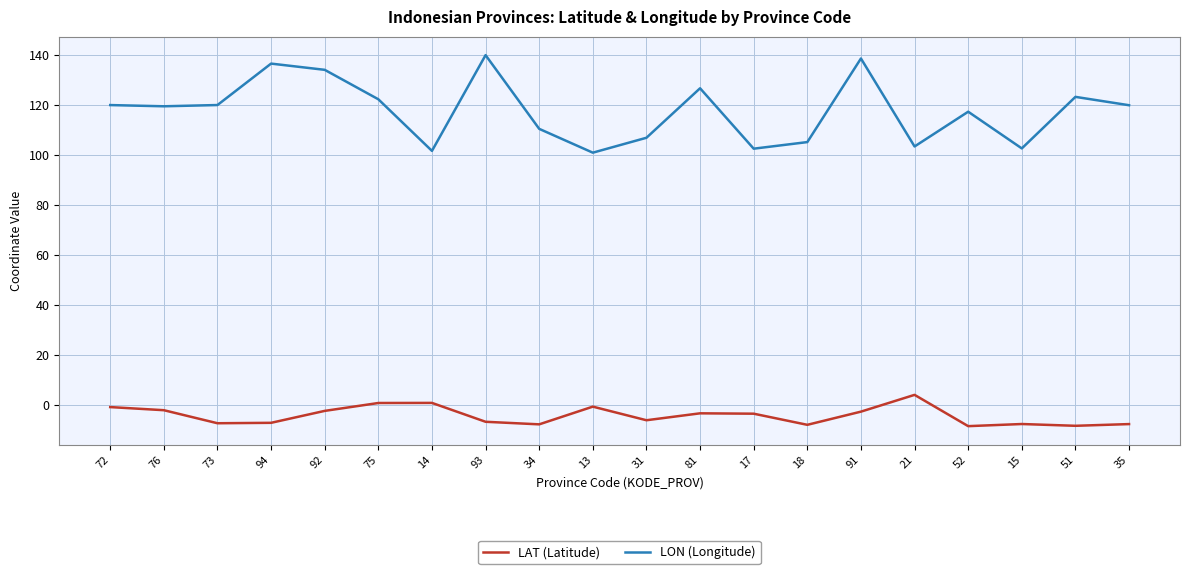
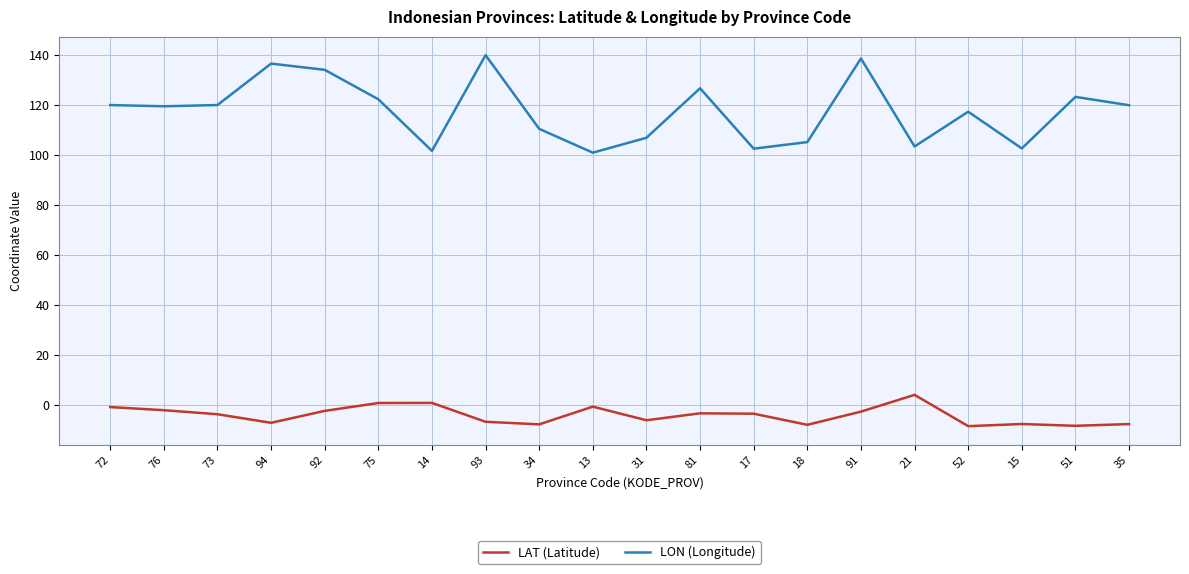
LAT (Latitude), 73: -7 -> -4
